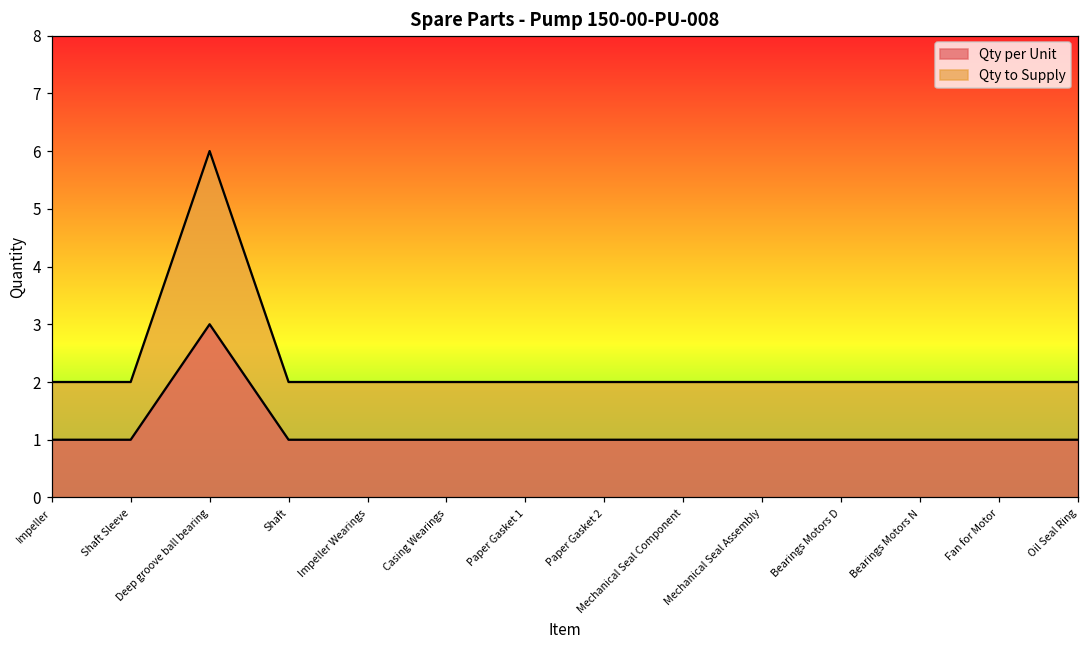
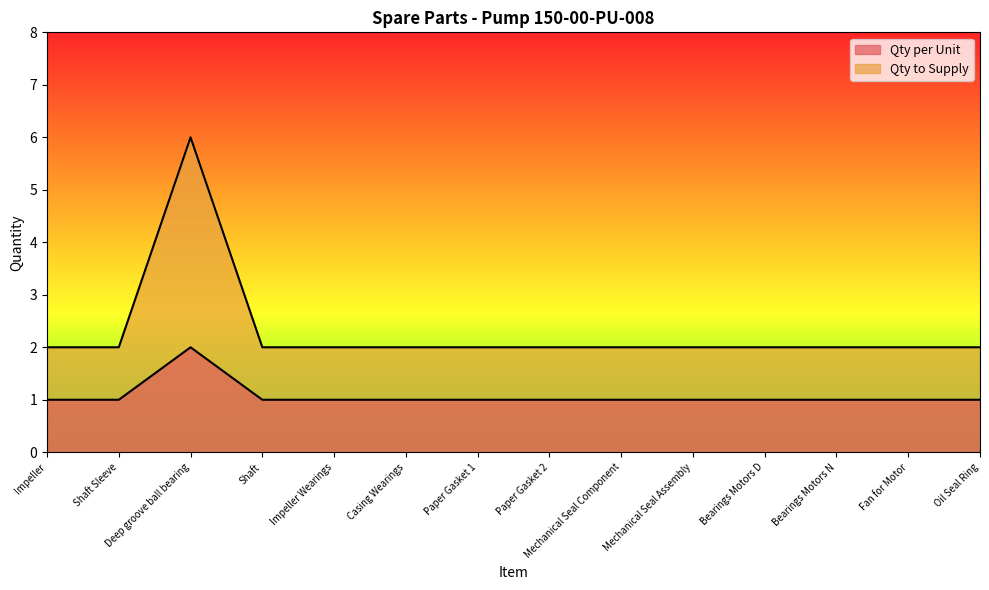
Qty per Unit, Deep groove ball bearing: 3 -> 2
